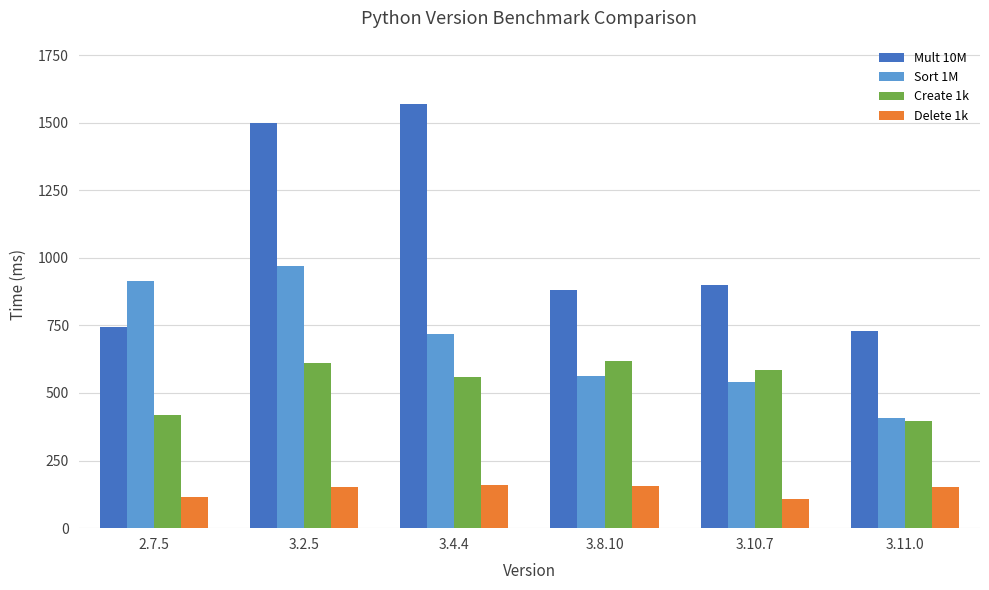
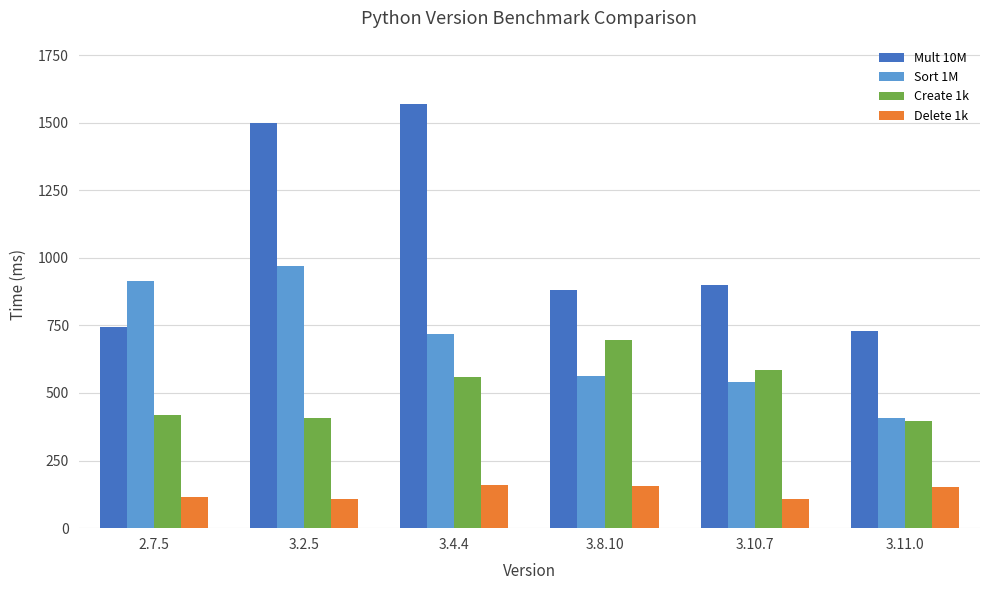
Create 1k, 3.2.5: 610 -> 410
Delete 1k, 3.2.5: 150 -> 110
Create 1k, 3.8.10: 620 -> 690
